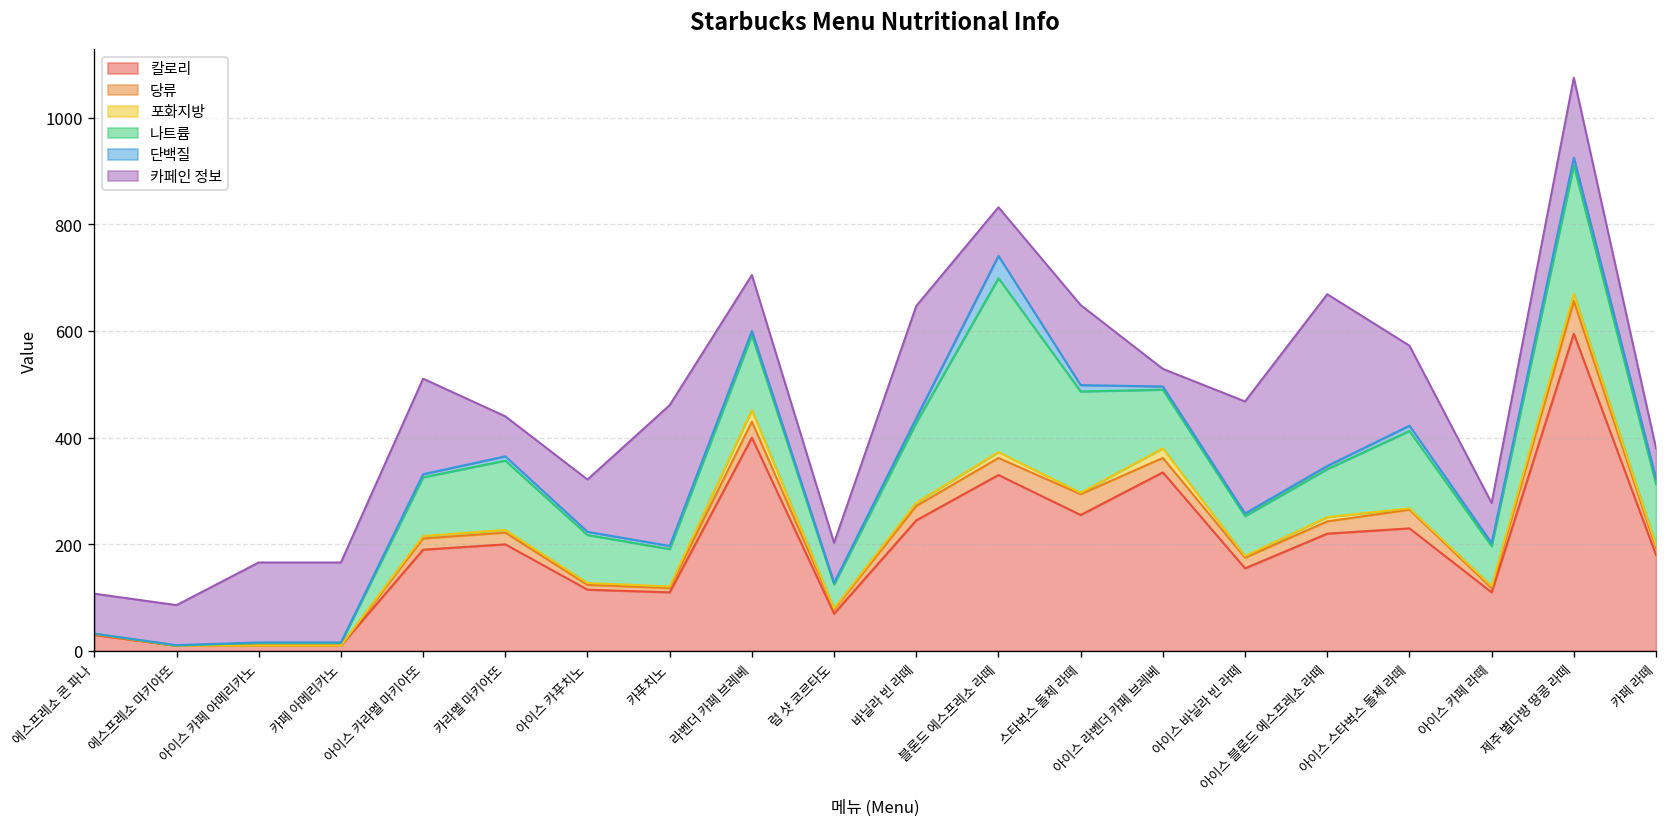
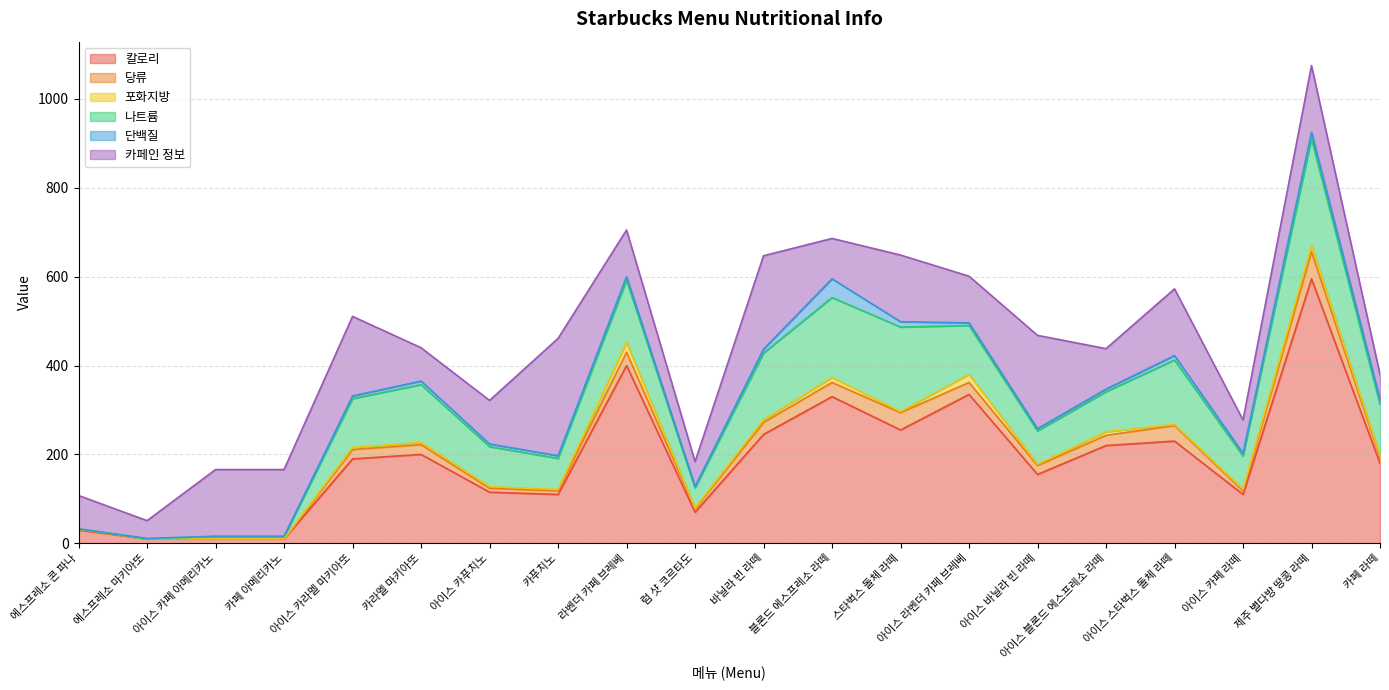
카페인 정보, 에스프레소 마키아또: 80 -> 40
카페인 정보, 럼 샷 코르타도: 80 -> 60
나트륨, 블론드 에스프레소 라떼: 330 -> 180
카페인 정보, 아이스 라벤더 카페 브레베: 30 -> 110
카페인 정보, 아이스 블론드 에스프레소 라떼: 320 -> 90
